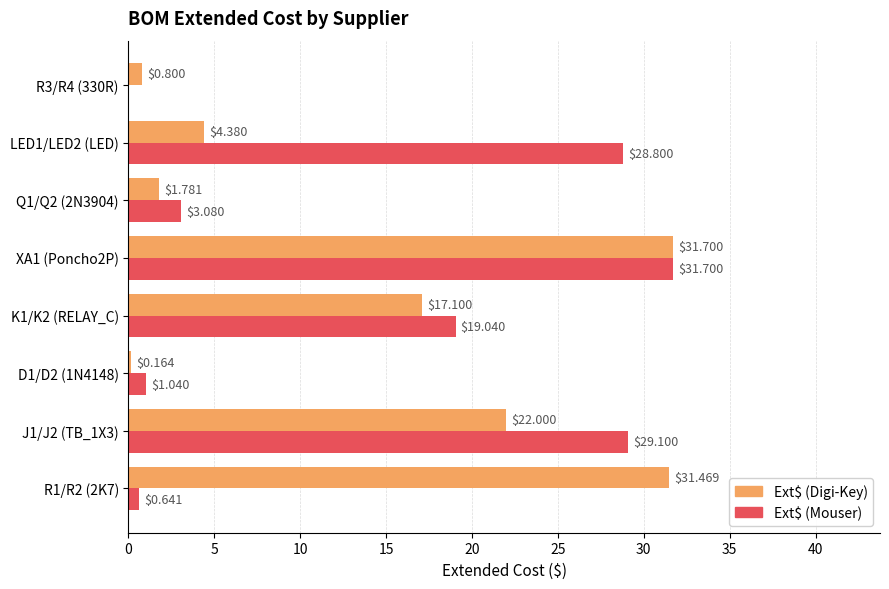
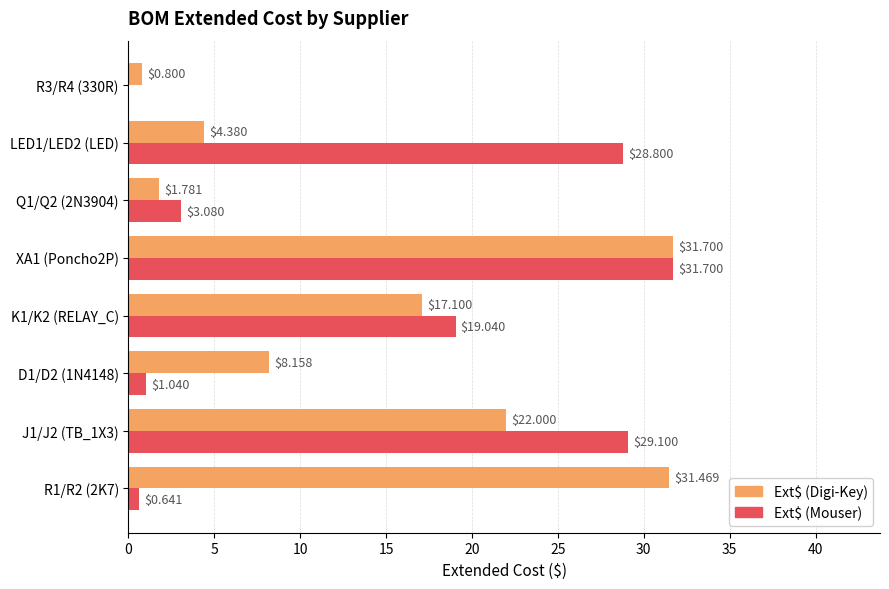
Ext$ (Digi-Key), D1/D2 (1N4148): $0.164 -> $8.158
